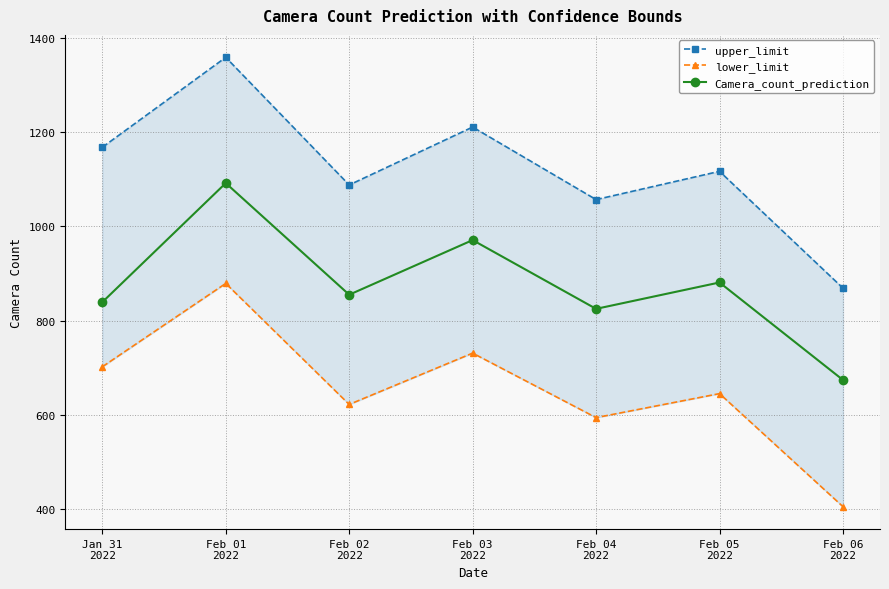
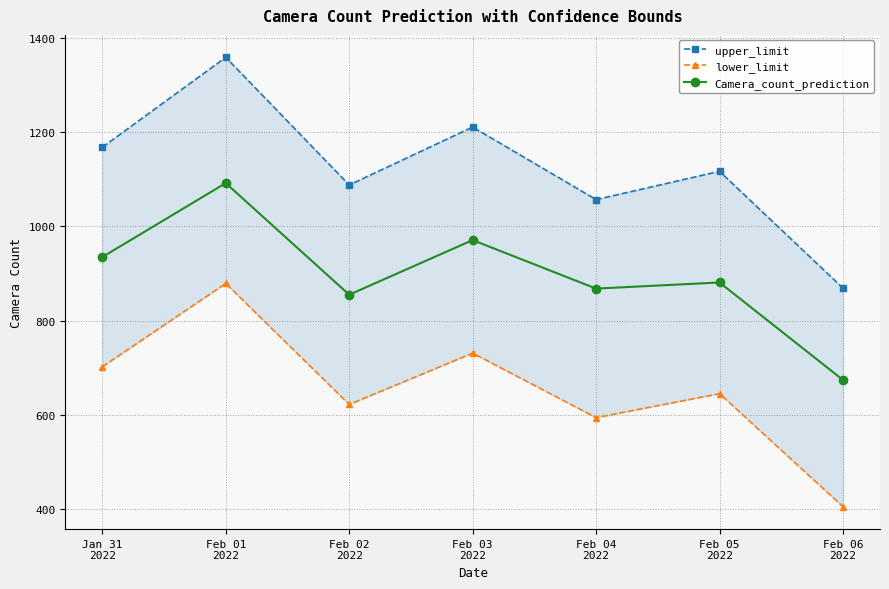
Camera_count_prediction, Jan 31 2022: 840 -> 940
Camera_count_prediction, Feb 04 2022: 830 -> 870
